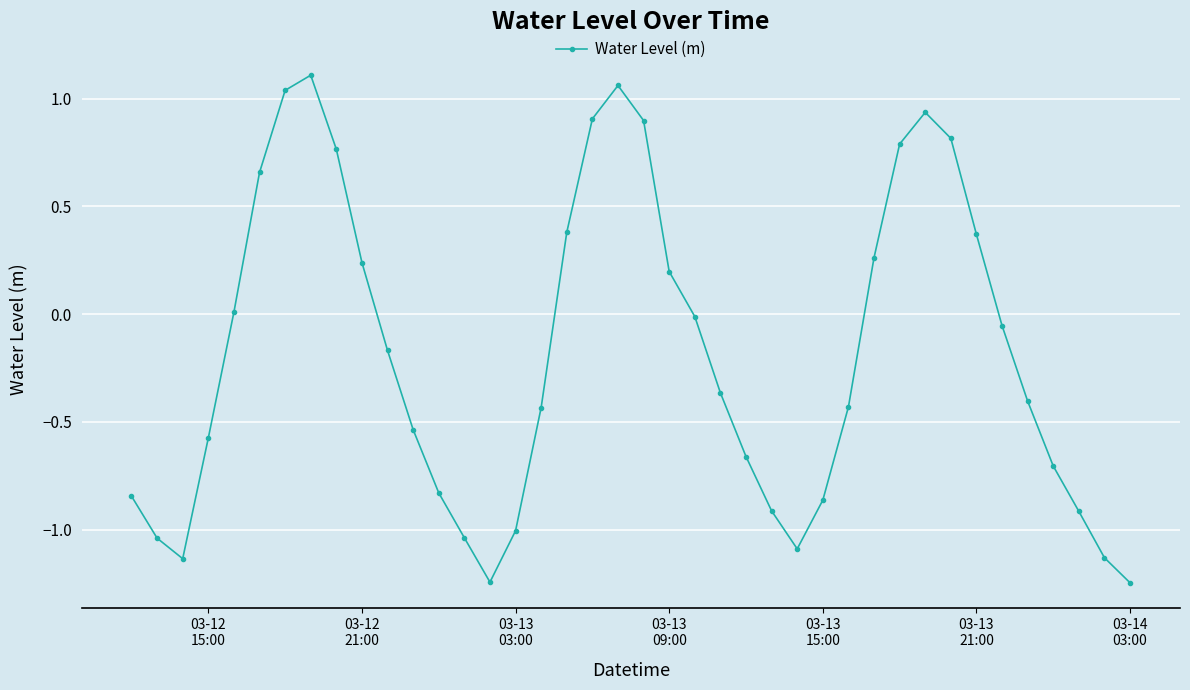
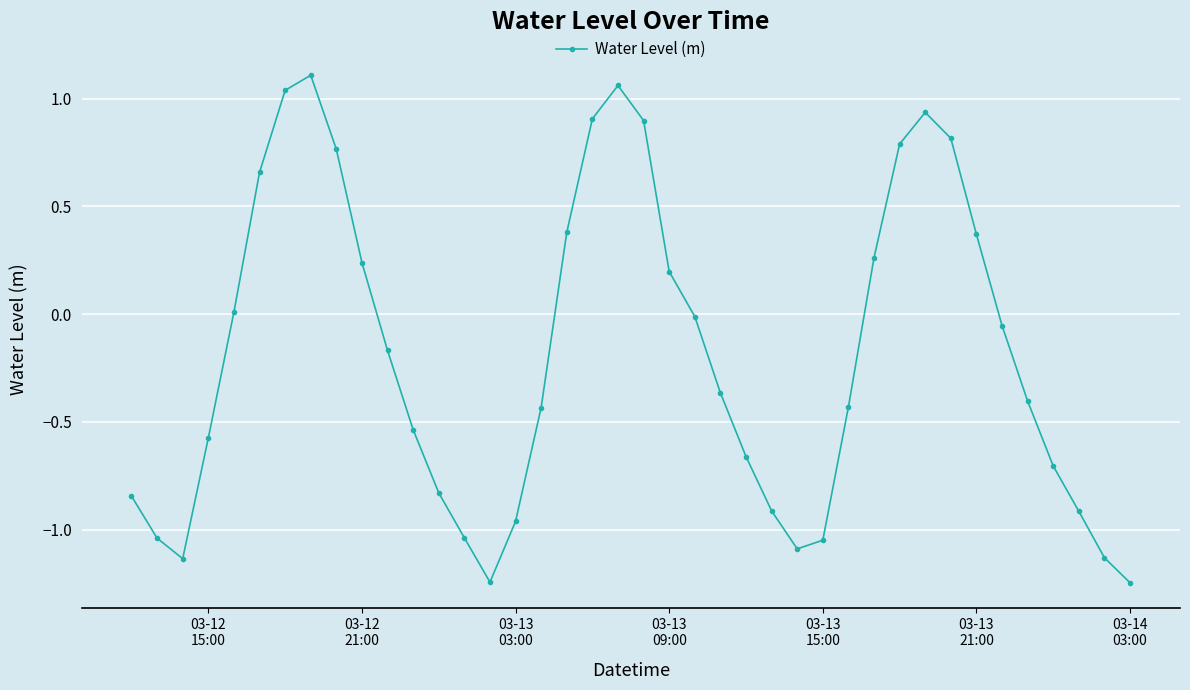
03-13 03:00: -1.00 -> -0.96
03-13 15:00: -0.86 -> -1.05
